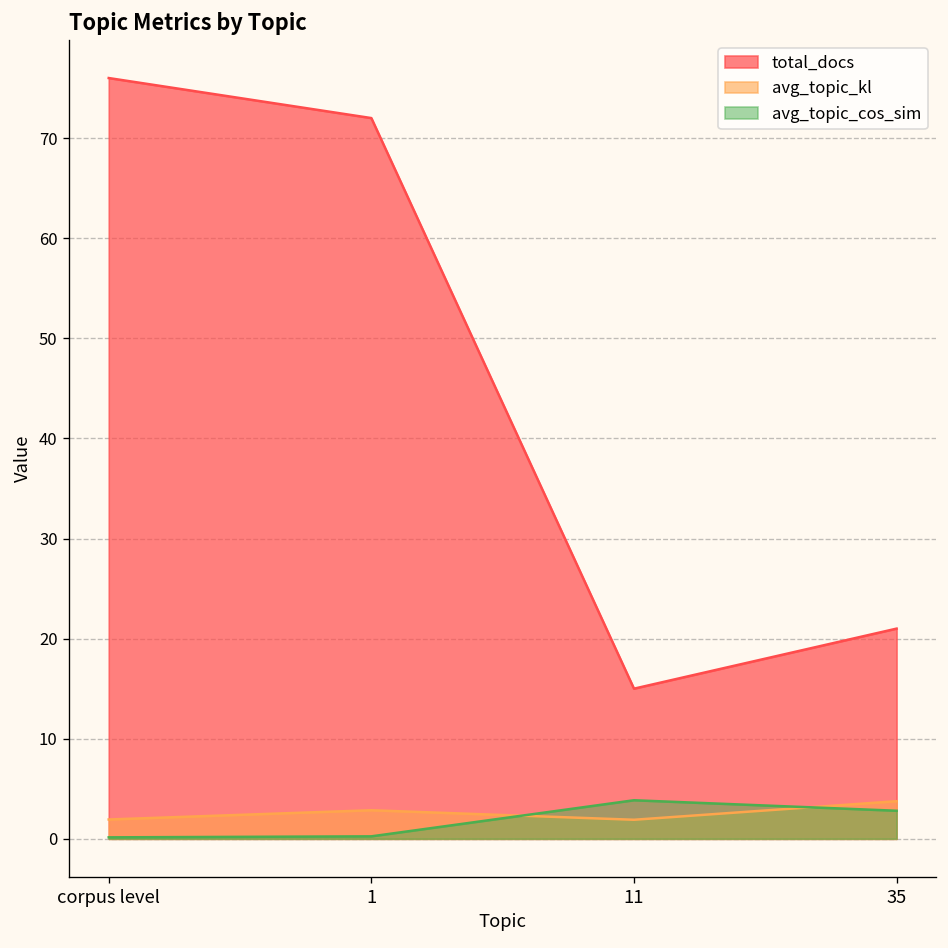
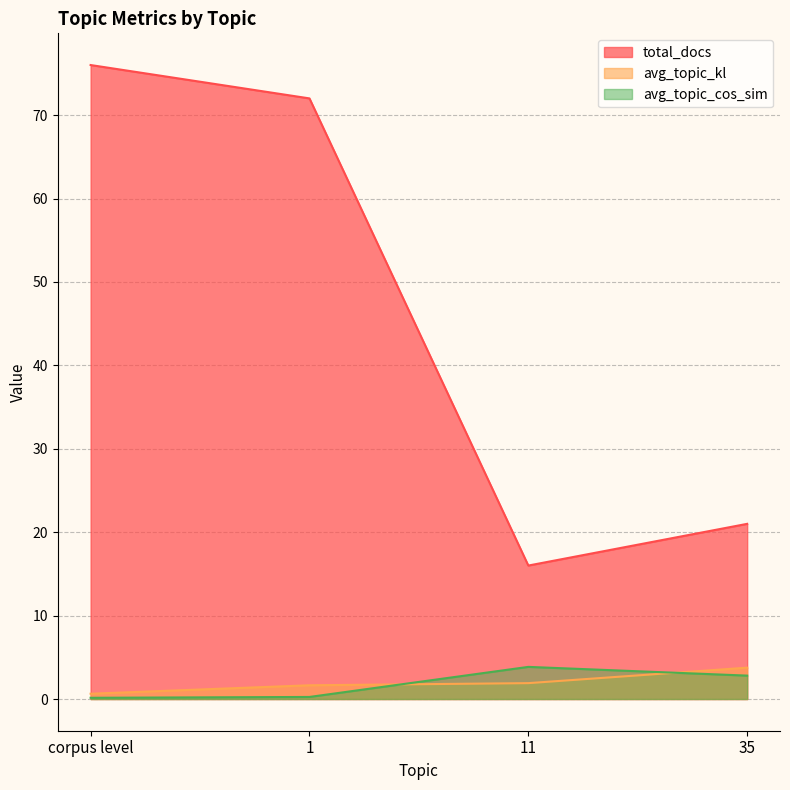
avg_topic_kl, corpus level: 2 -> 1
avg_topic_kl, 1: 3 -> 2
total_docs, 11: 15 -> 16
